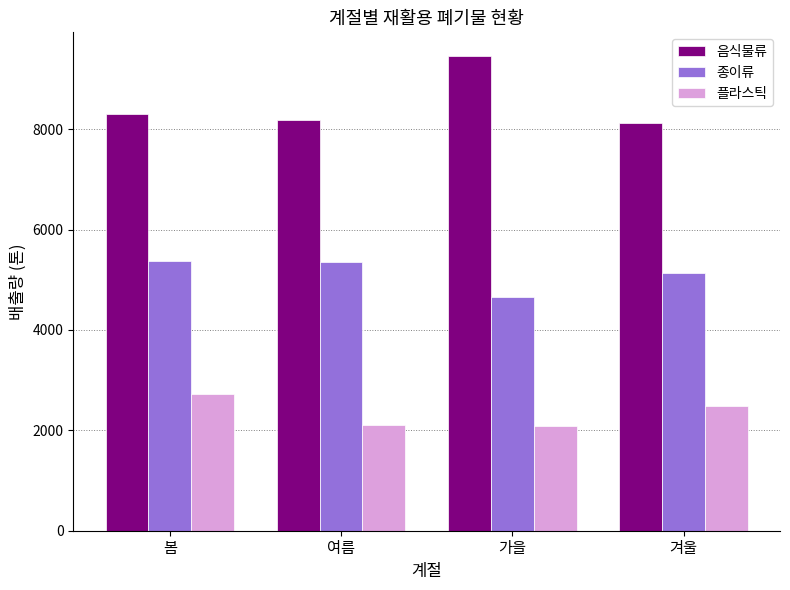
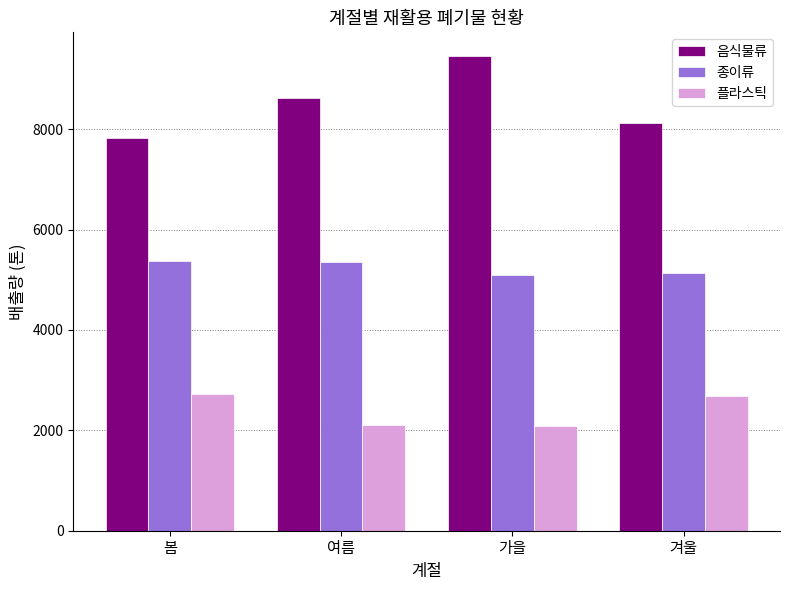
음식물류, 봄: 8300 -> 7800
음식물류, 여름: 8200 -> 8600
종이류, 가을: 4600 -> 5100
플라스틱, 겨울: 2500 -> 2700
